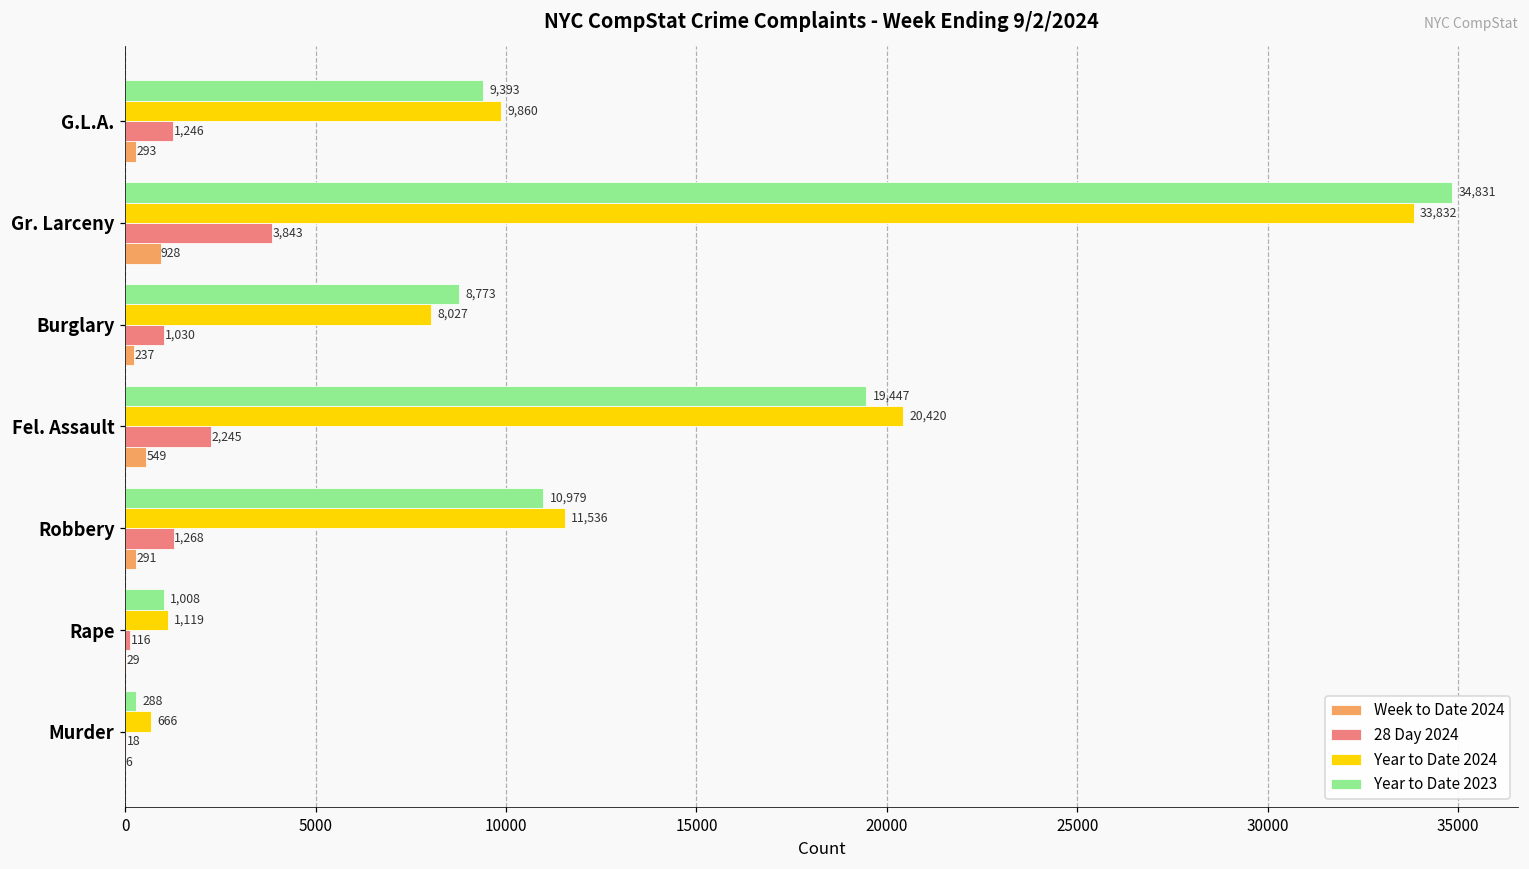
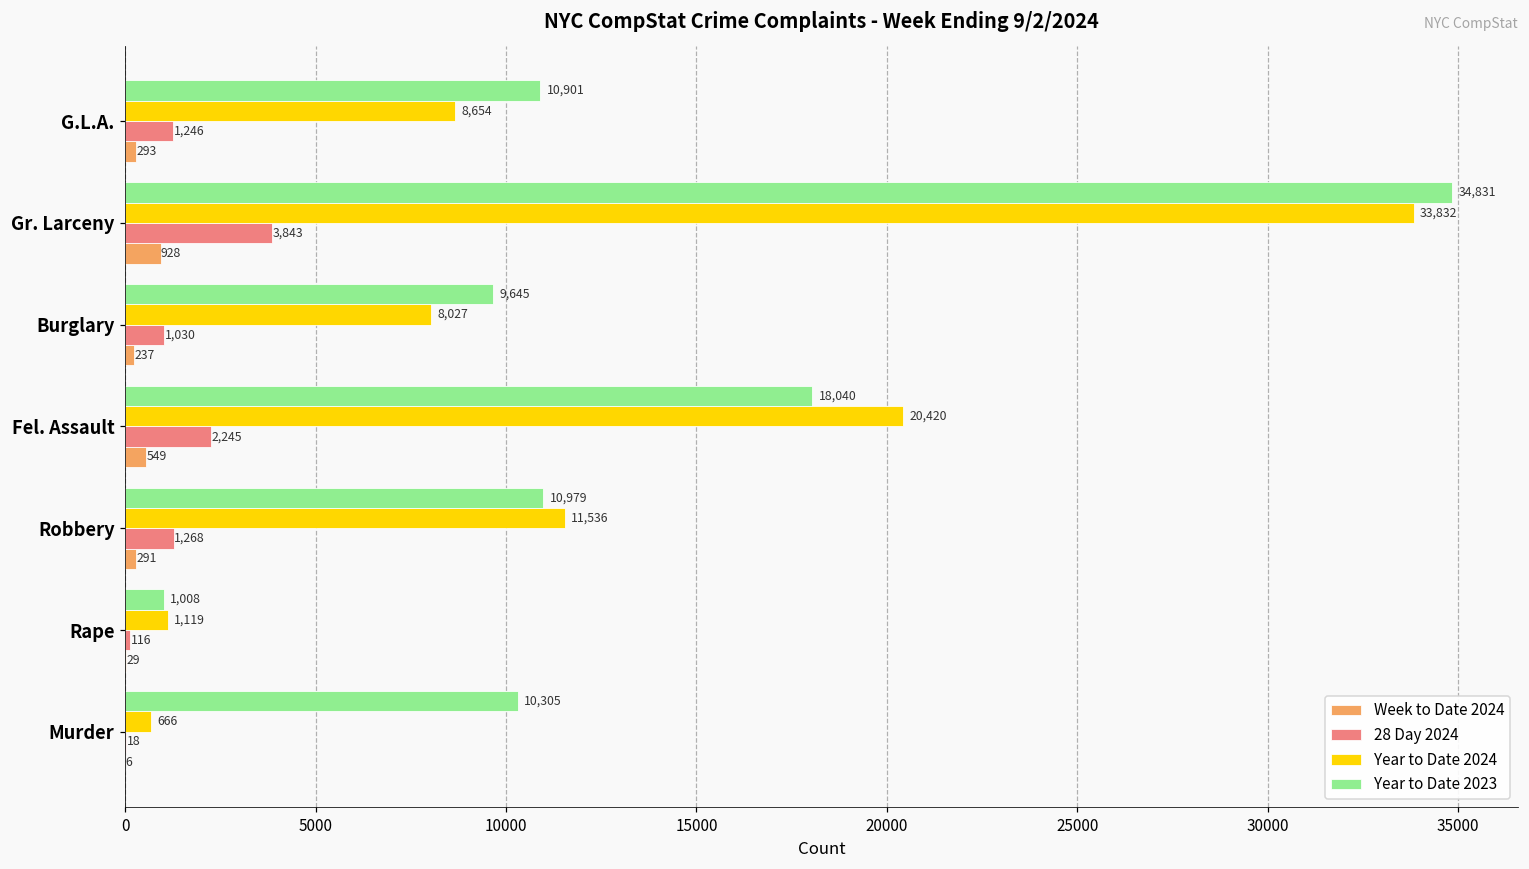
Year to Date 2023, G.L.A.: 9,393 -> 10,901
Year to Date 2024, G.L.A.: 9,860 -> 8,654
Year to Date 2023, Burglary: 8,773 -> 9,645
Year to Date 2023, Fel. Assault: 19,447 -> 18,040
Year to Date 2023, Murder: 288 -> 10,305
